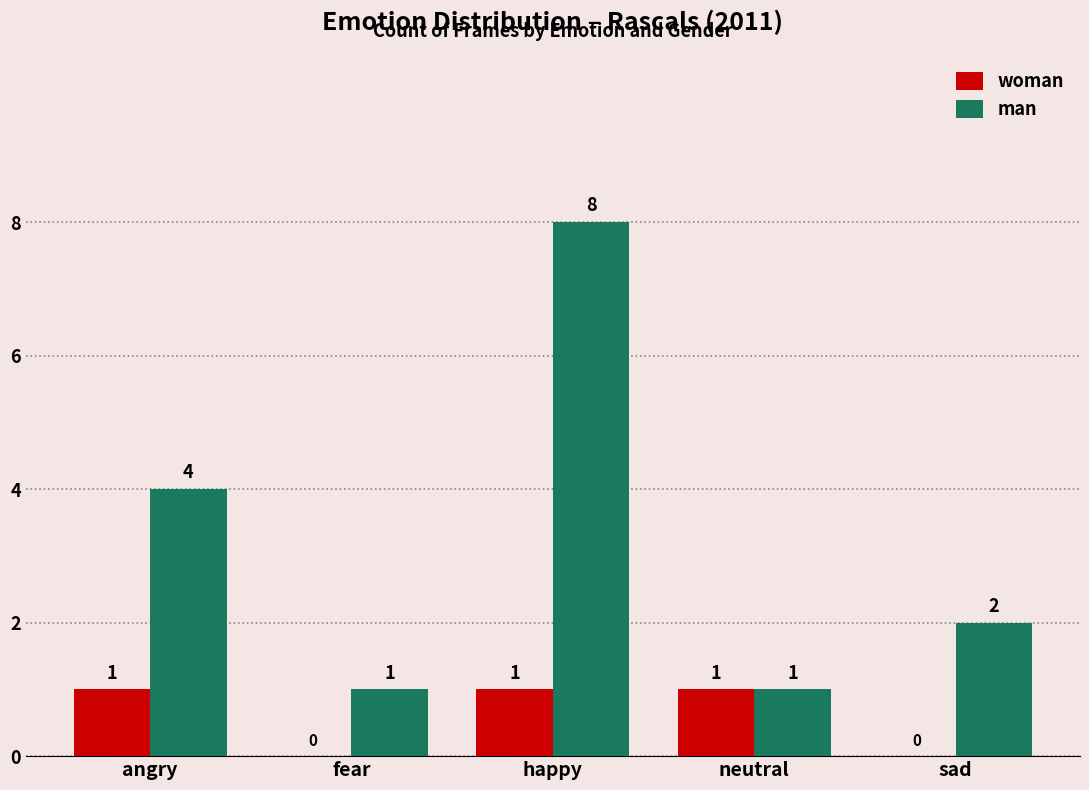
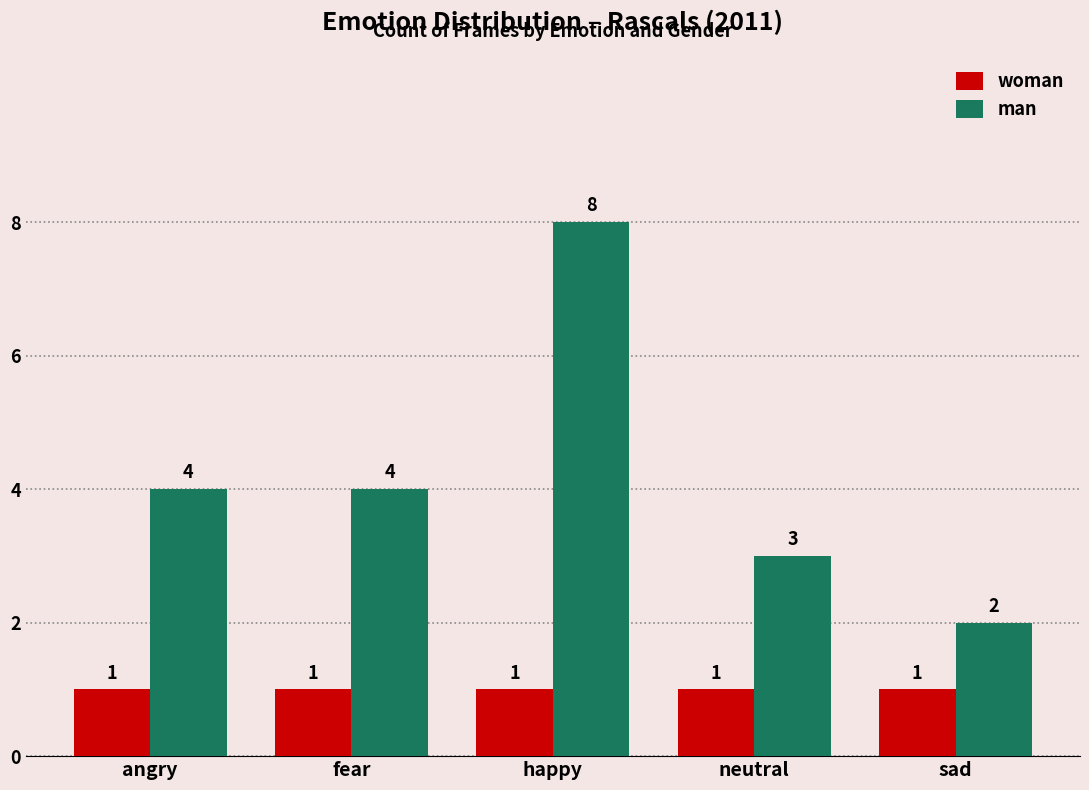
woman, fear: 0 -> 1
man, fear: 1 -> 4
man, neutral: 1 -> 3
woman, sad: 0 -> 1
